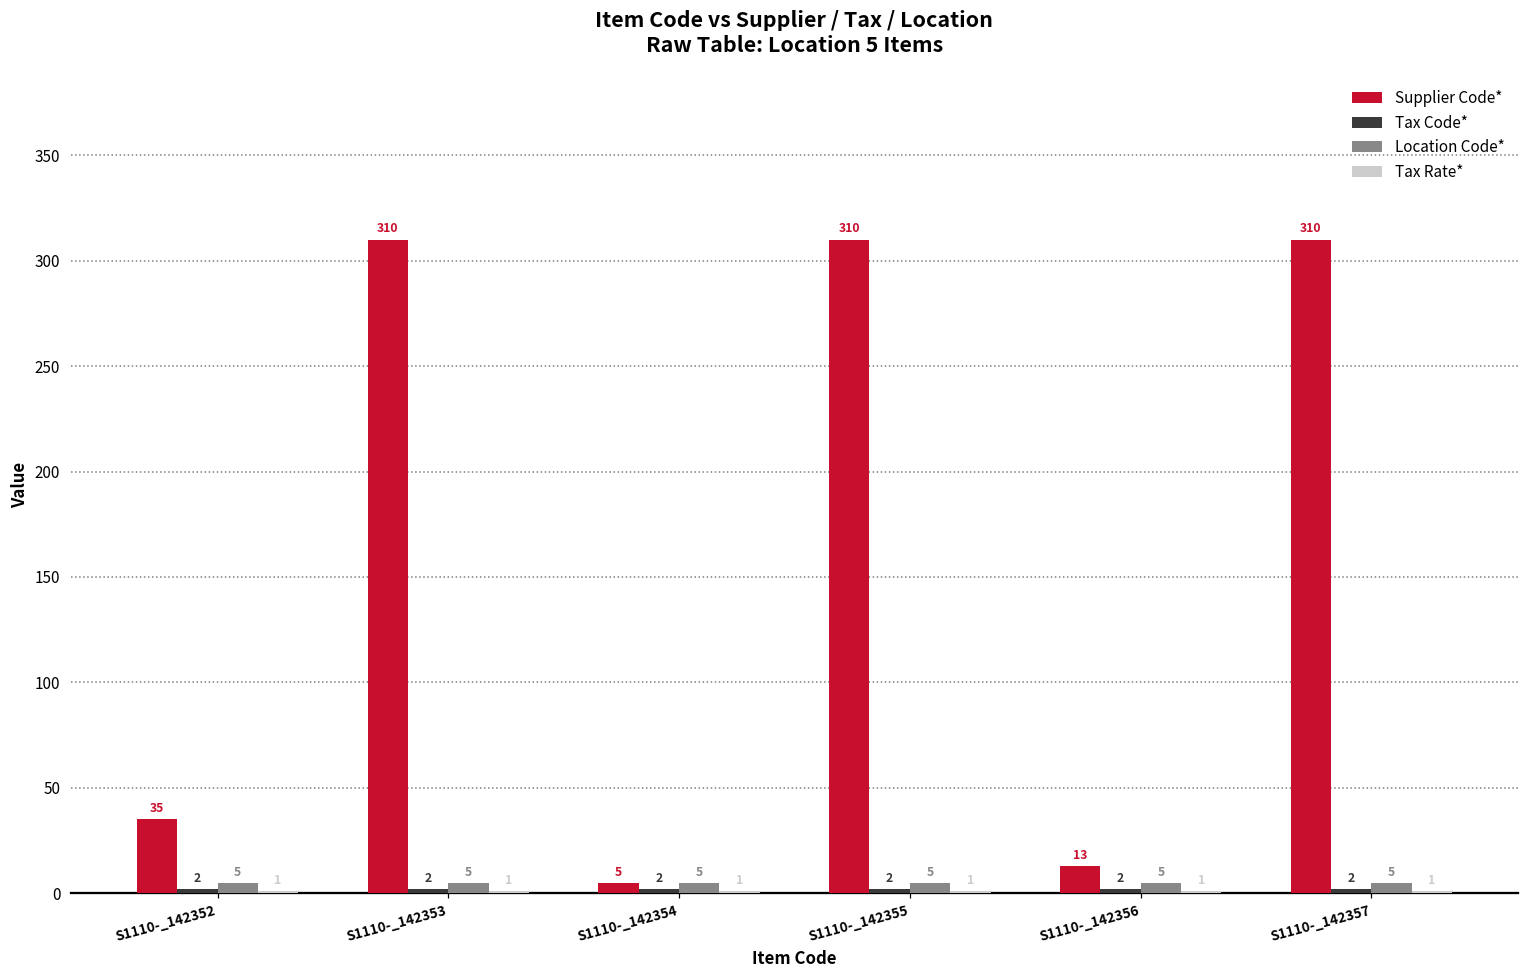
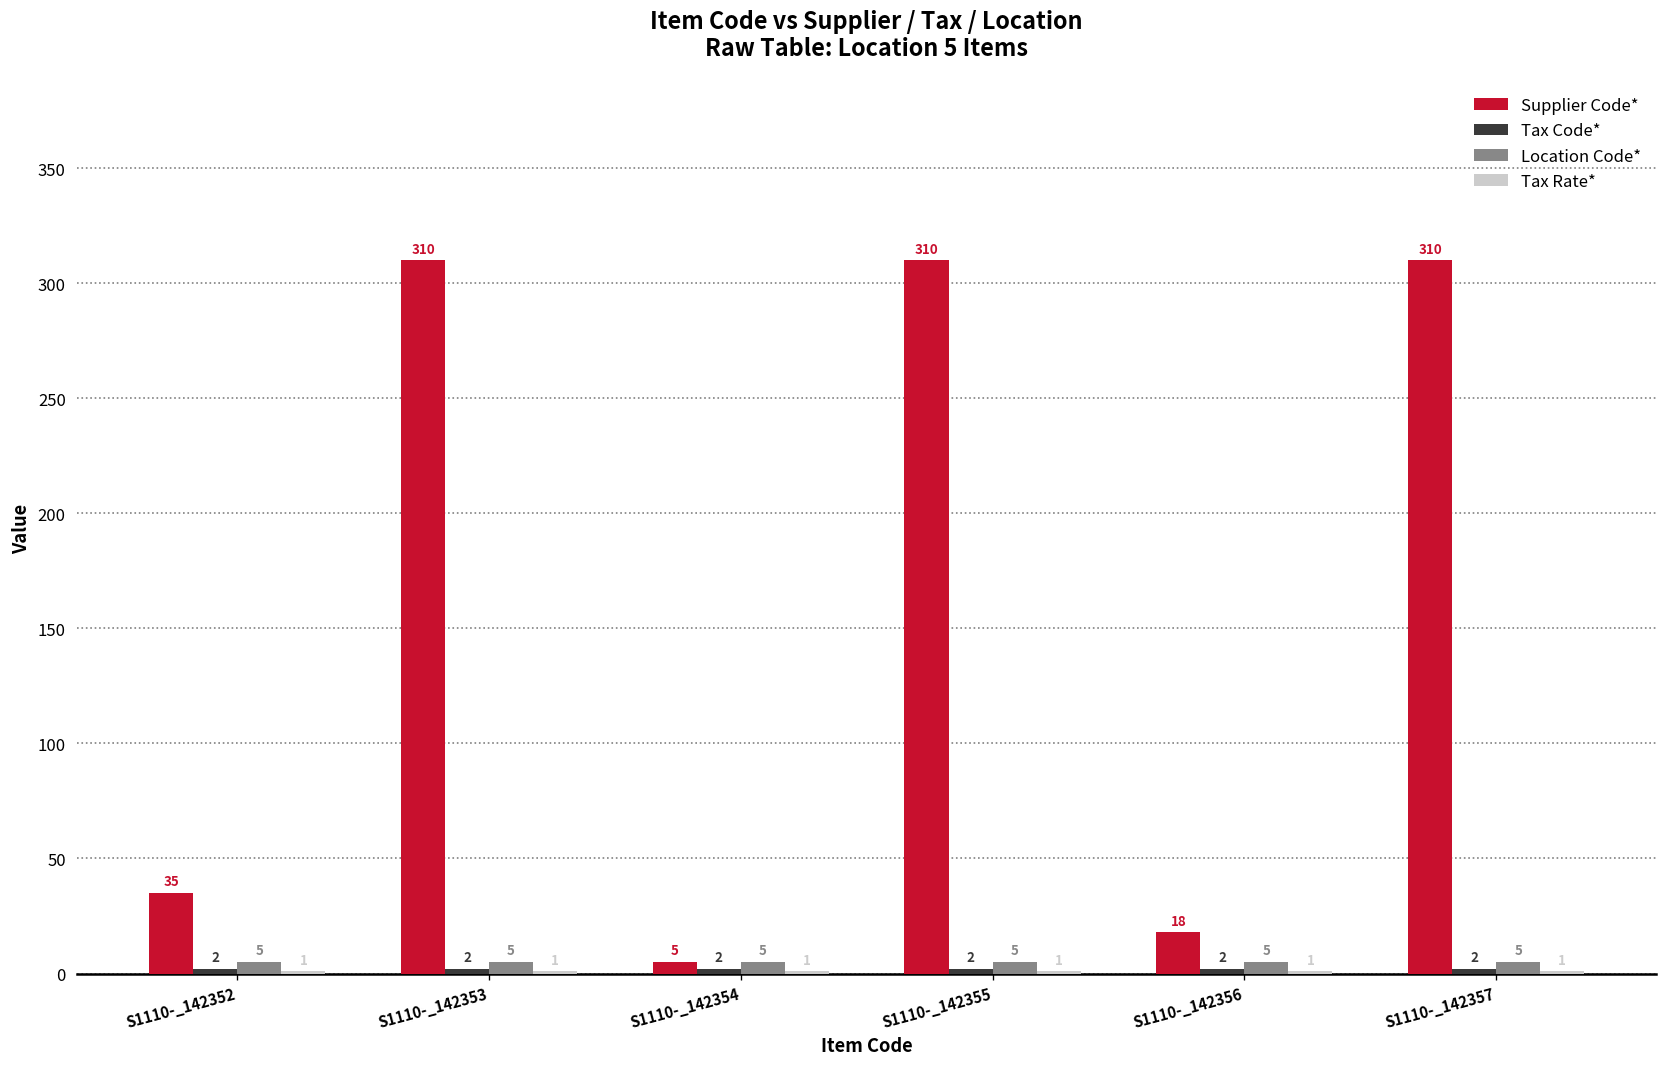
Supplier Code*, S1110-_142356: 13 -> 18
